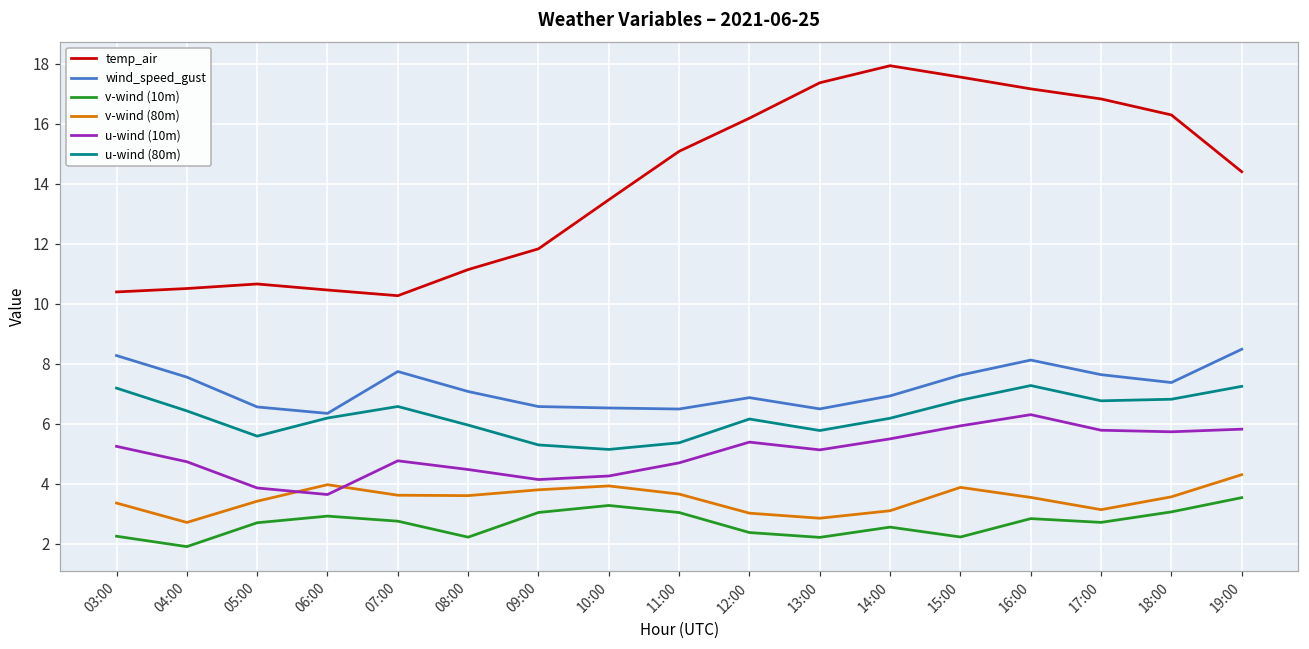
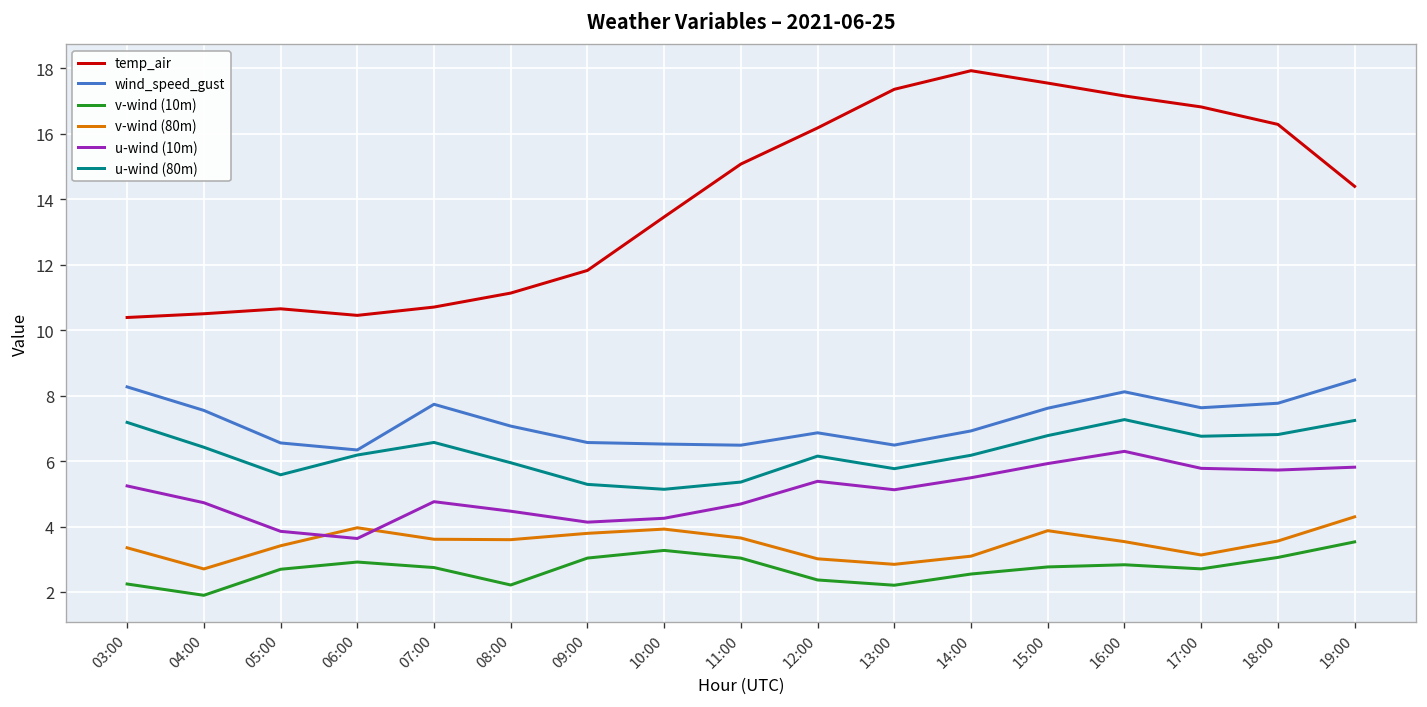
temp_air, 07:00: 10.3 -> 10.7
v-wind (10m), 15:00: 2.2 -> 2.8
wind_speed_gust, 18:00: 7.4 -> 7.8
